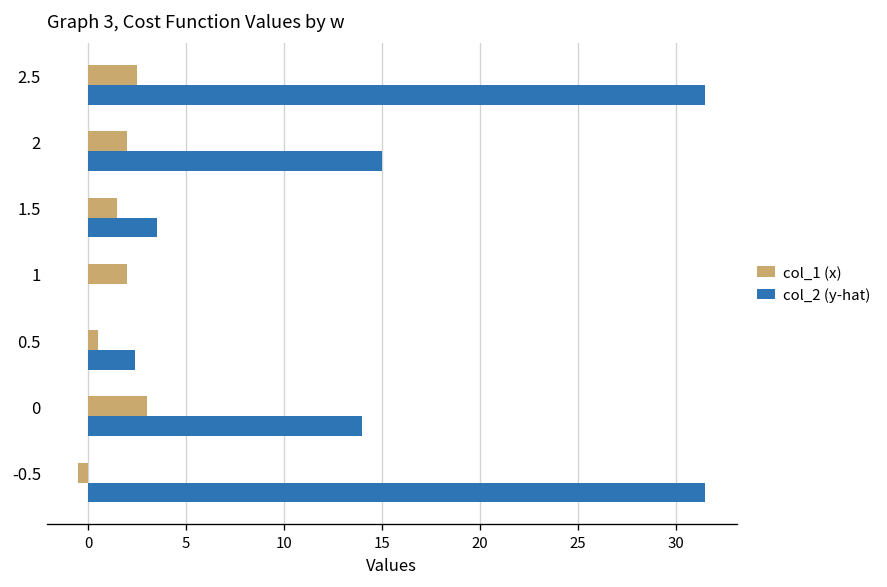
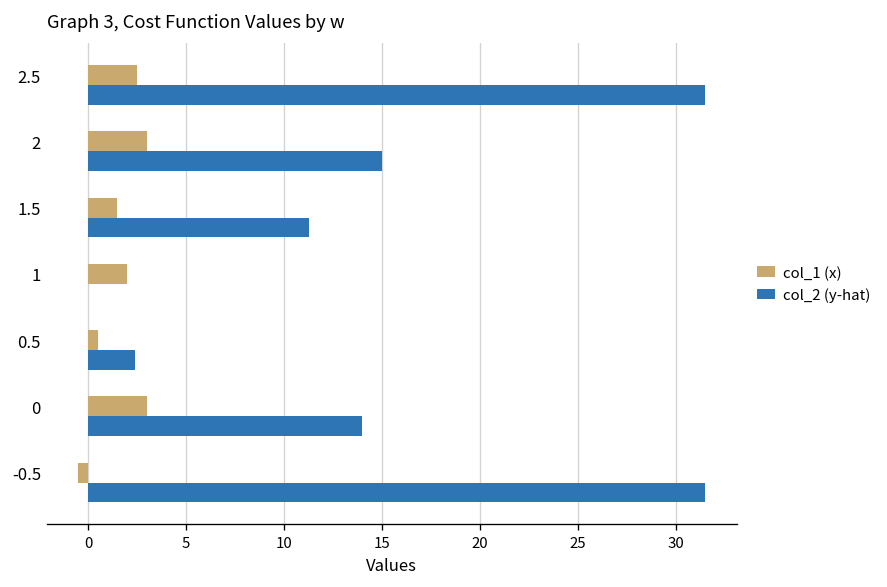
col_1 (x), 2: 2 -> 3
col_2 (y-hat), 1.5: 3.5 -> 11.3
